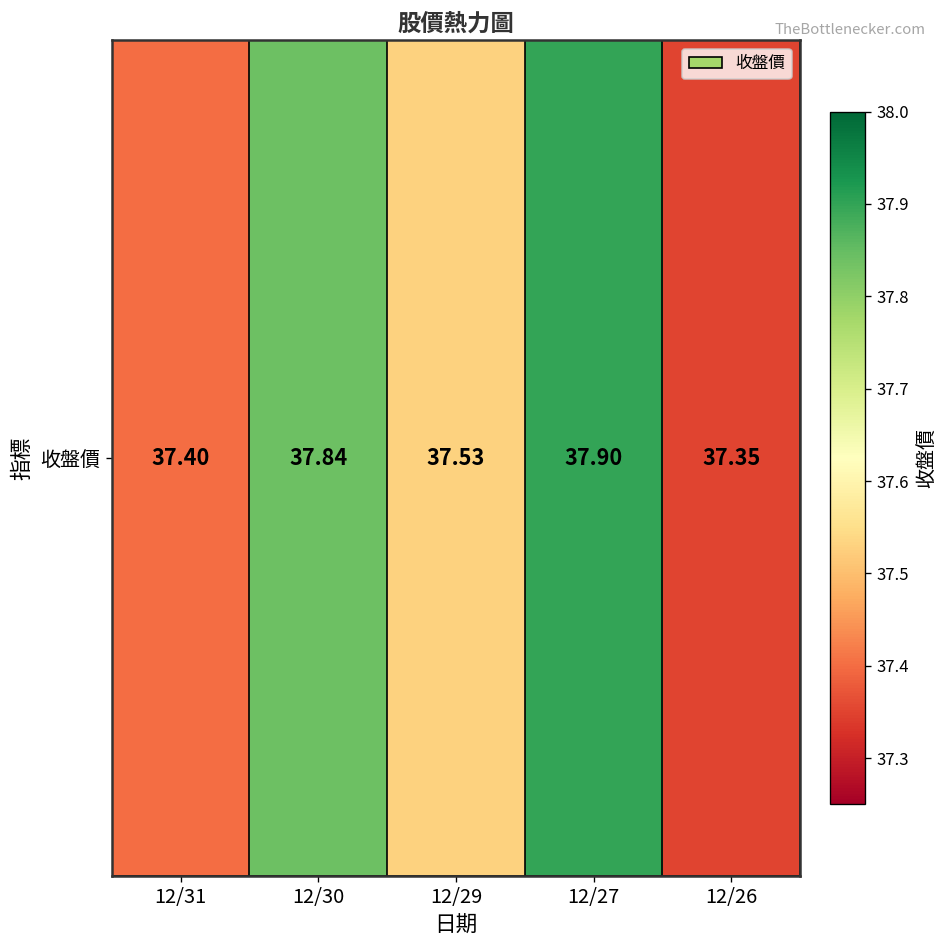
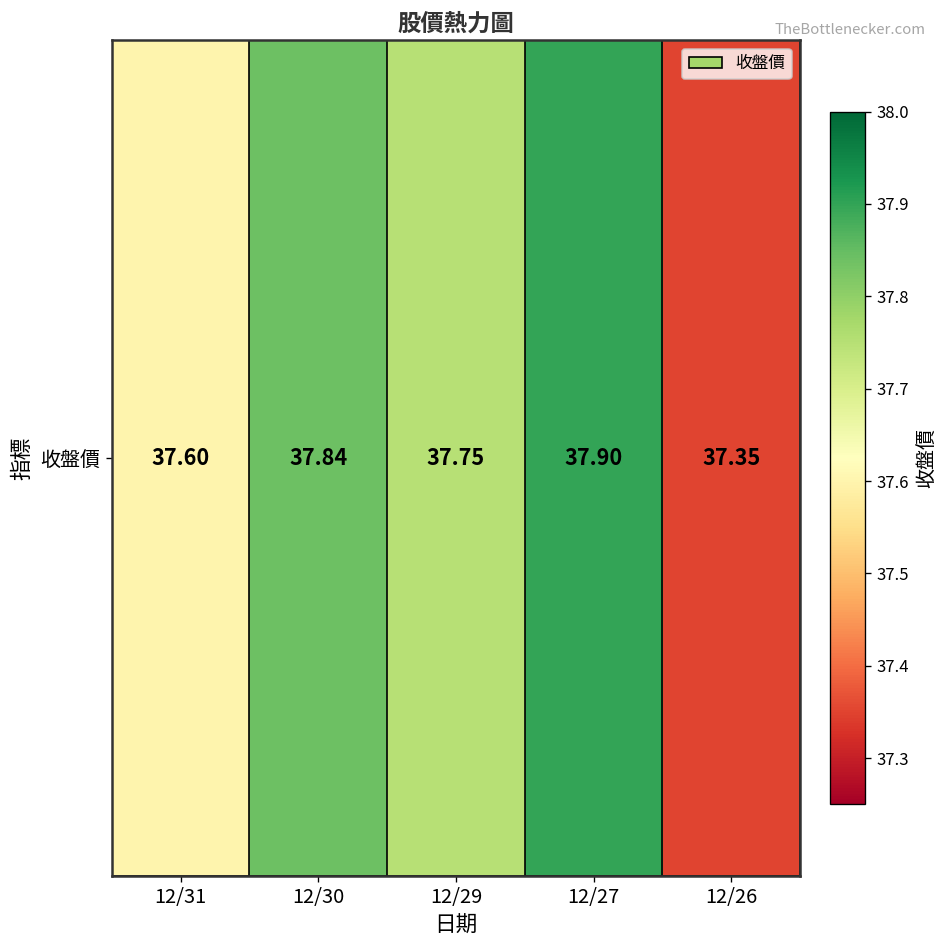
收盤價, 12/31: 37.40 -> 37.60
收盤價, 12/29: 37.53 -> 37.75
